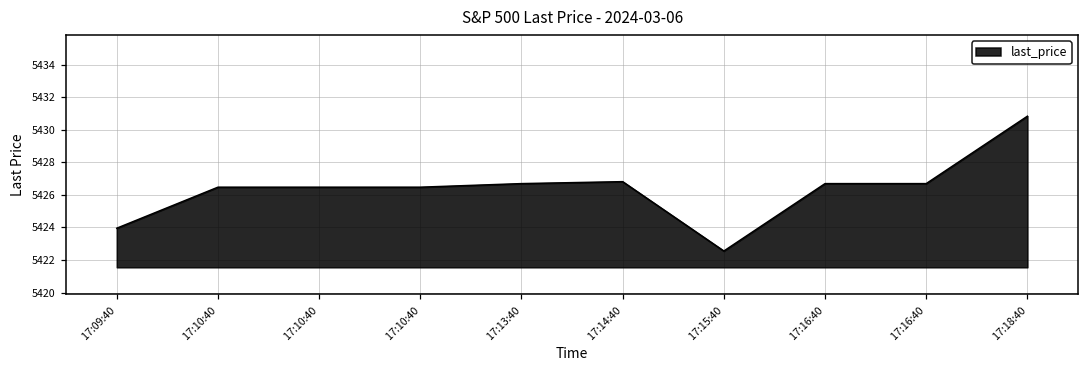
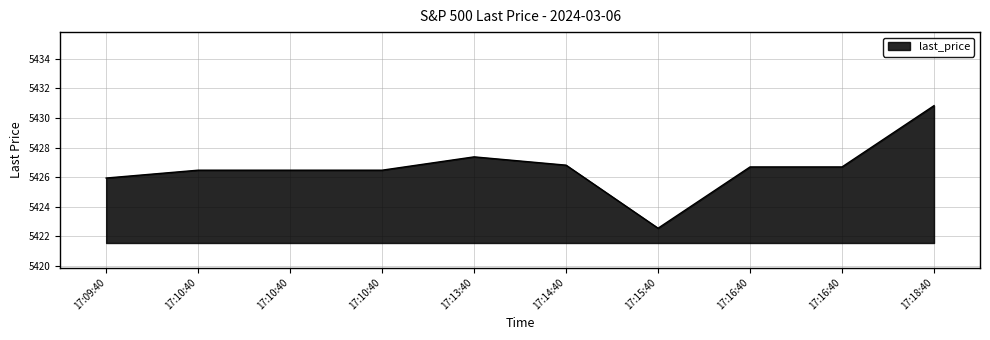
17:09:40: 5424.0 -> 5425.9
17:13:40: 5426.7 -> 5427.4
